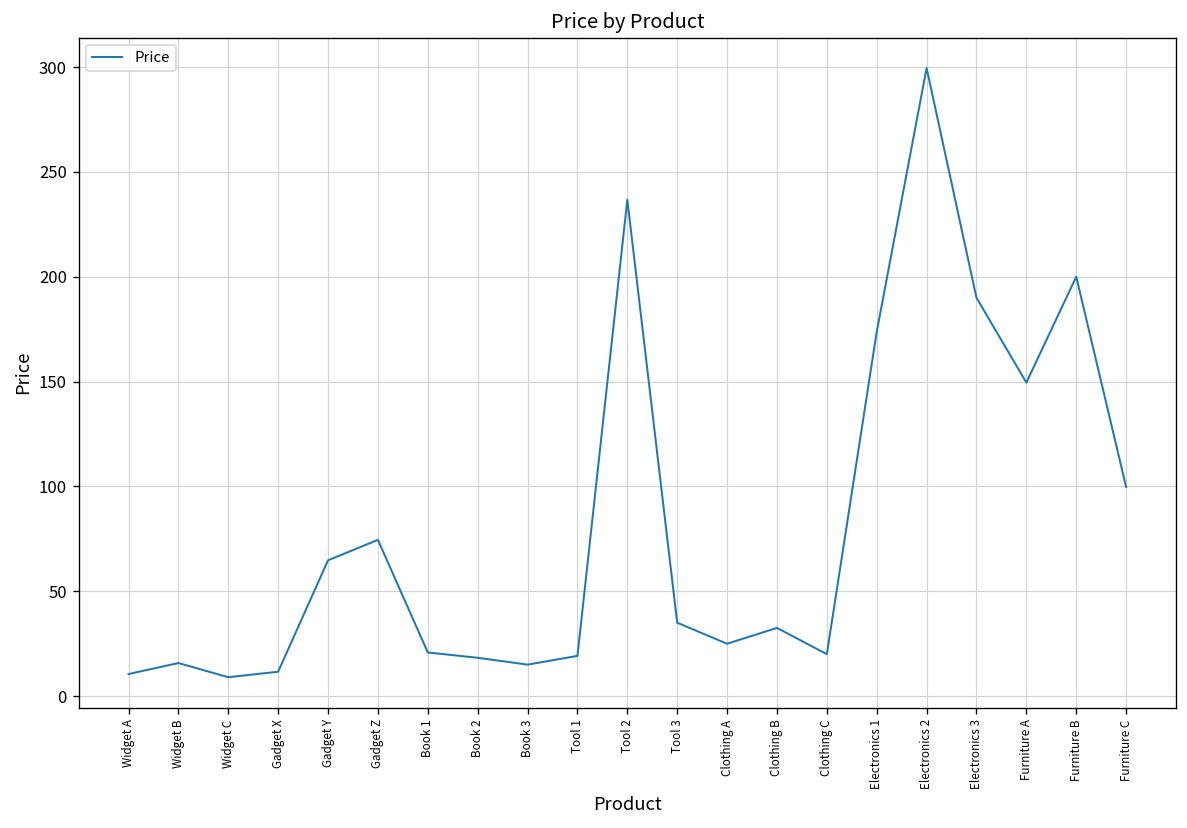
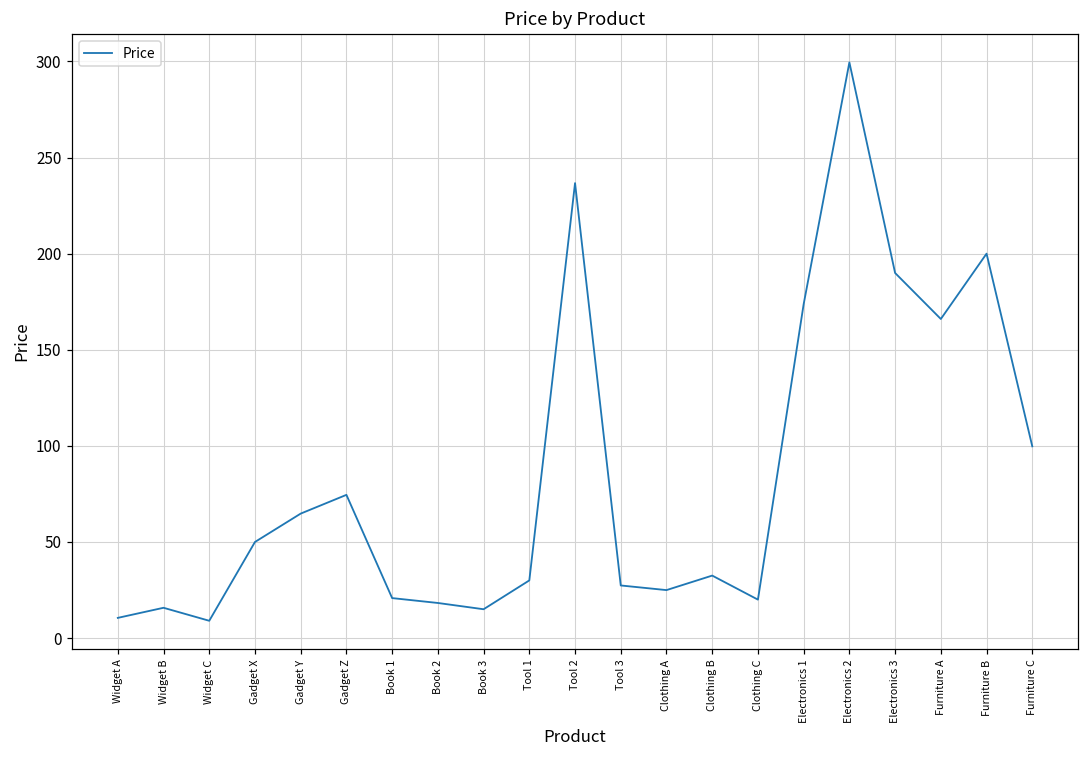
Gadget X: 12 -> 50
Tool 1: 19 -> 30
Tool 3: 35 -> 27
Furniture A: 150 -> 166
